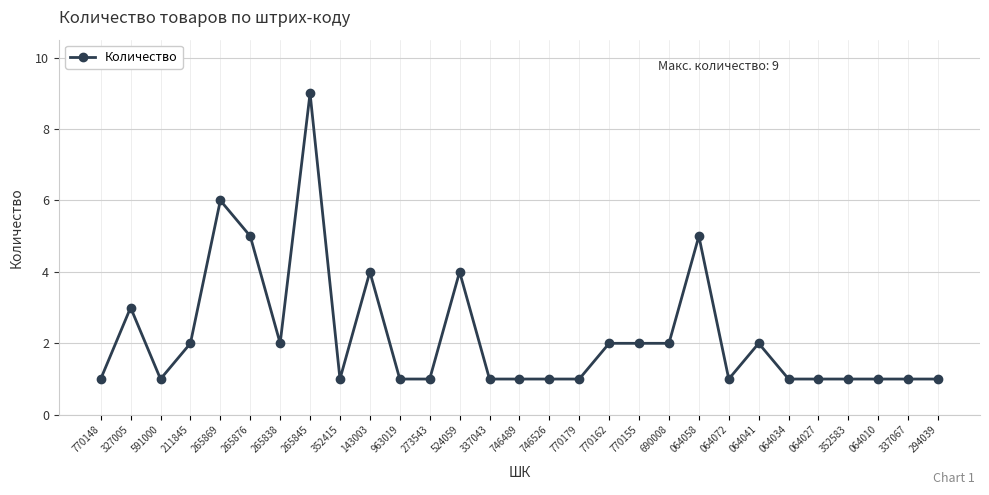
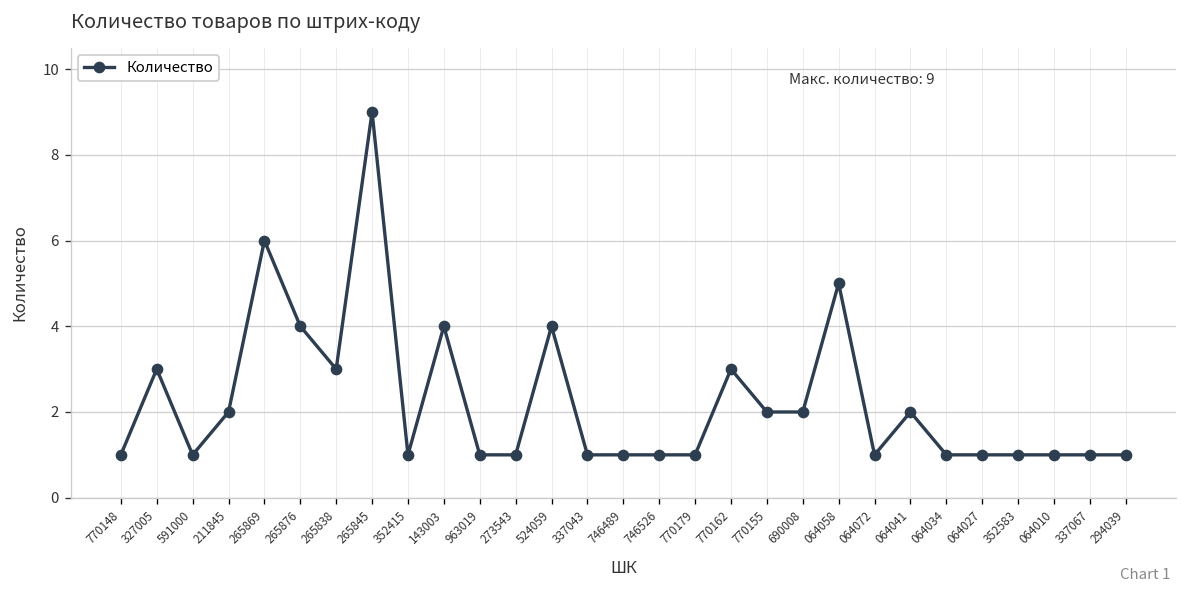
265876: 5 -> 4
265838: 2 -> 3
770162: 2 -> 3
